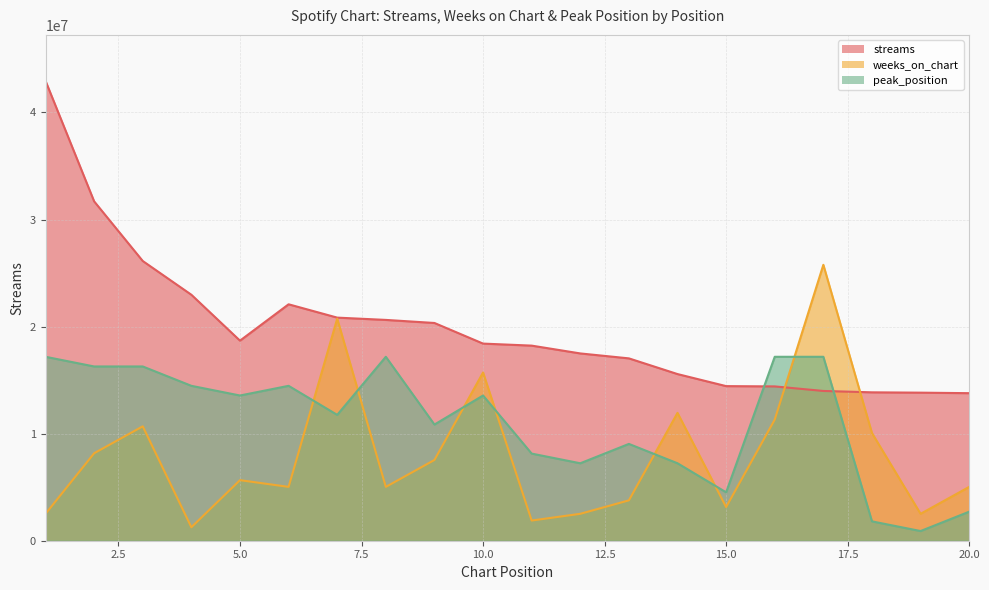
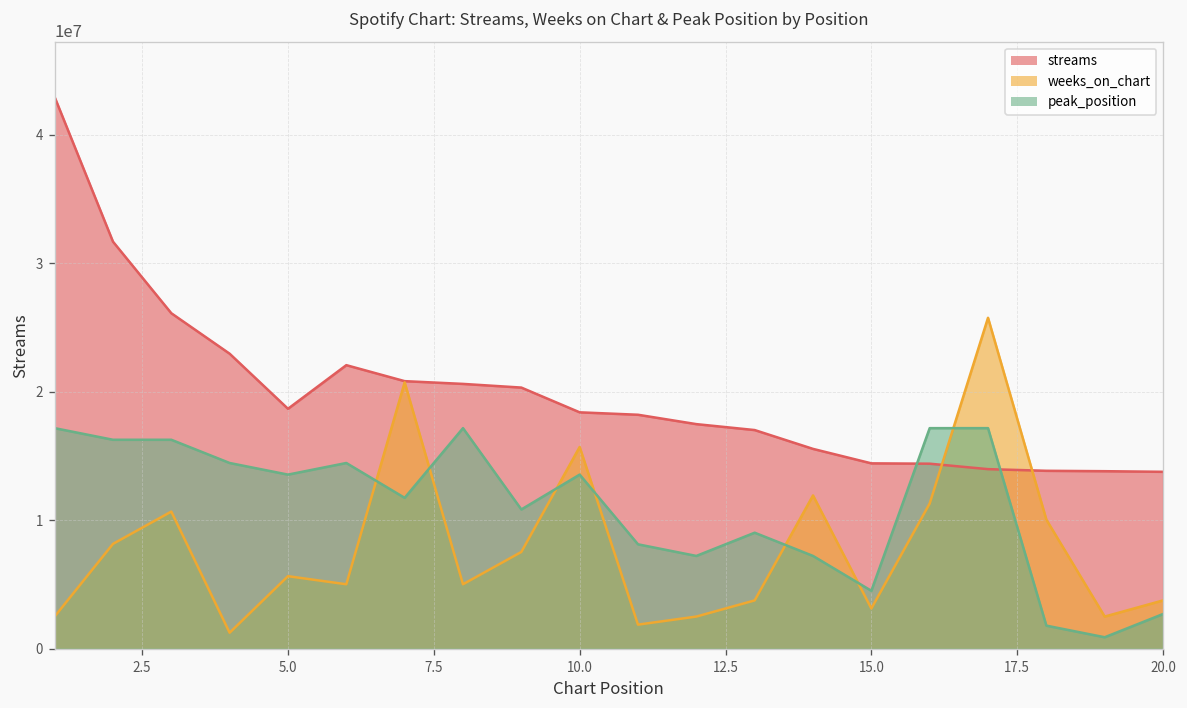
weeks_on_chart, 20.0: 5000000 -> 3800000
